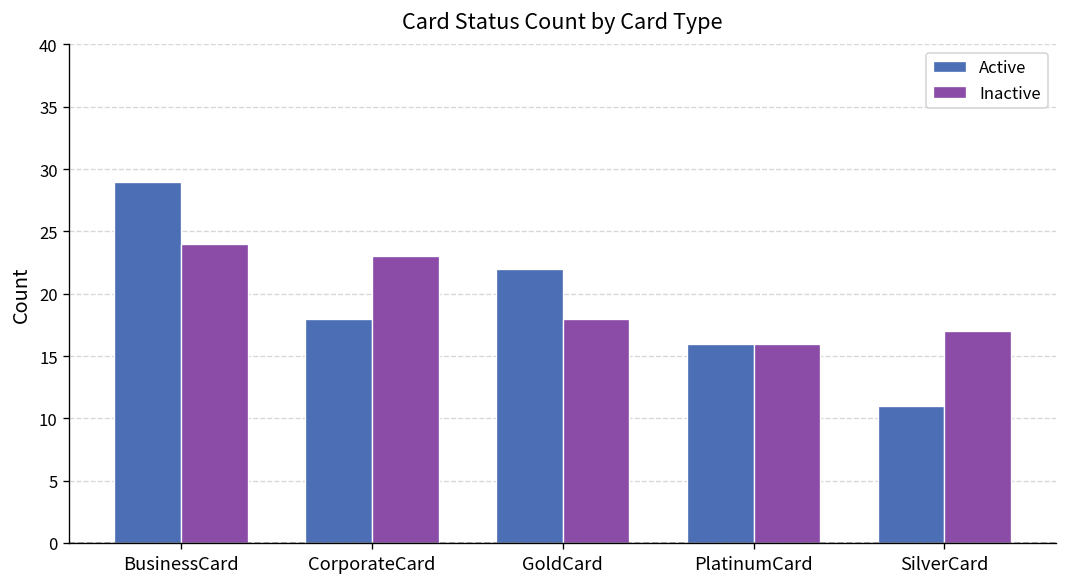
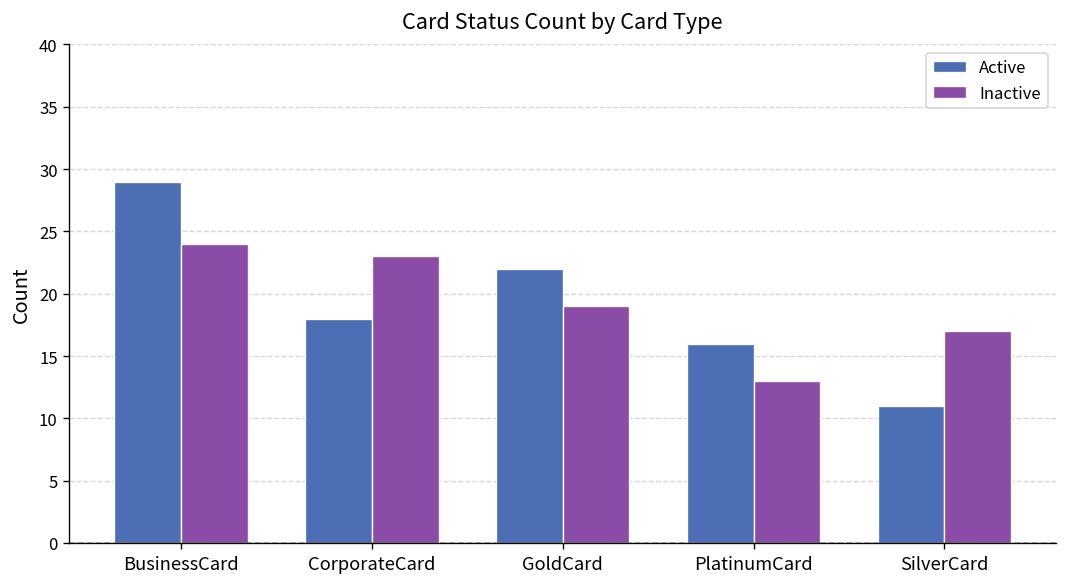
Inactive, GoldCard: 18 -> 19
Inactive, PlatinumCard: 16 -> 13
